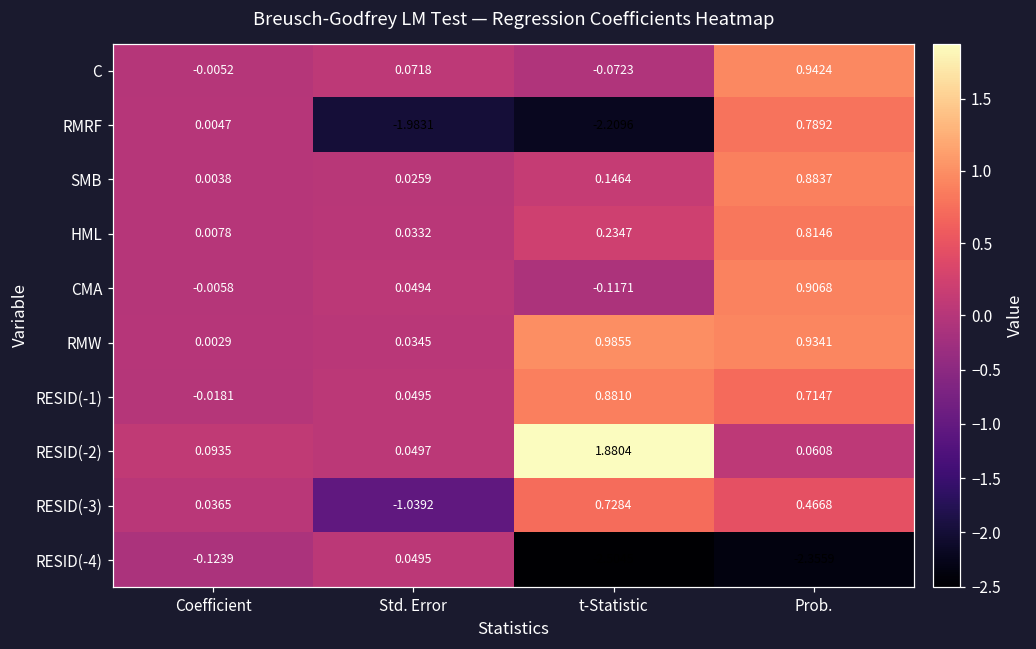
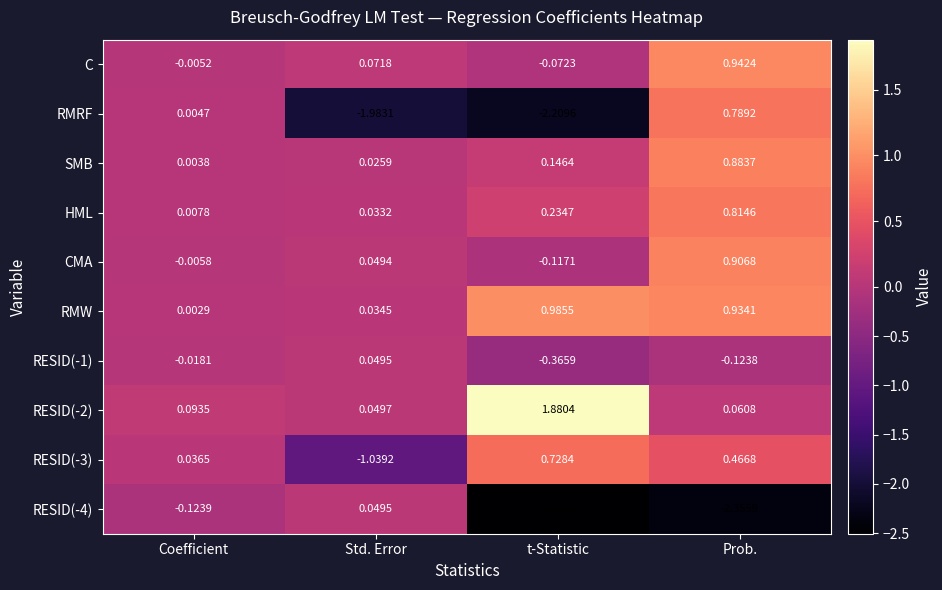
RESID(-1), t-Statistic: 0.8810 -> -0.3659
RESID(-1), Prob.: 0.7147 -> -0.1238
